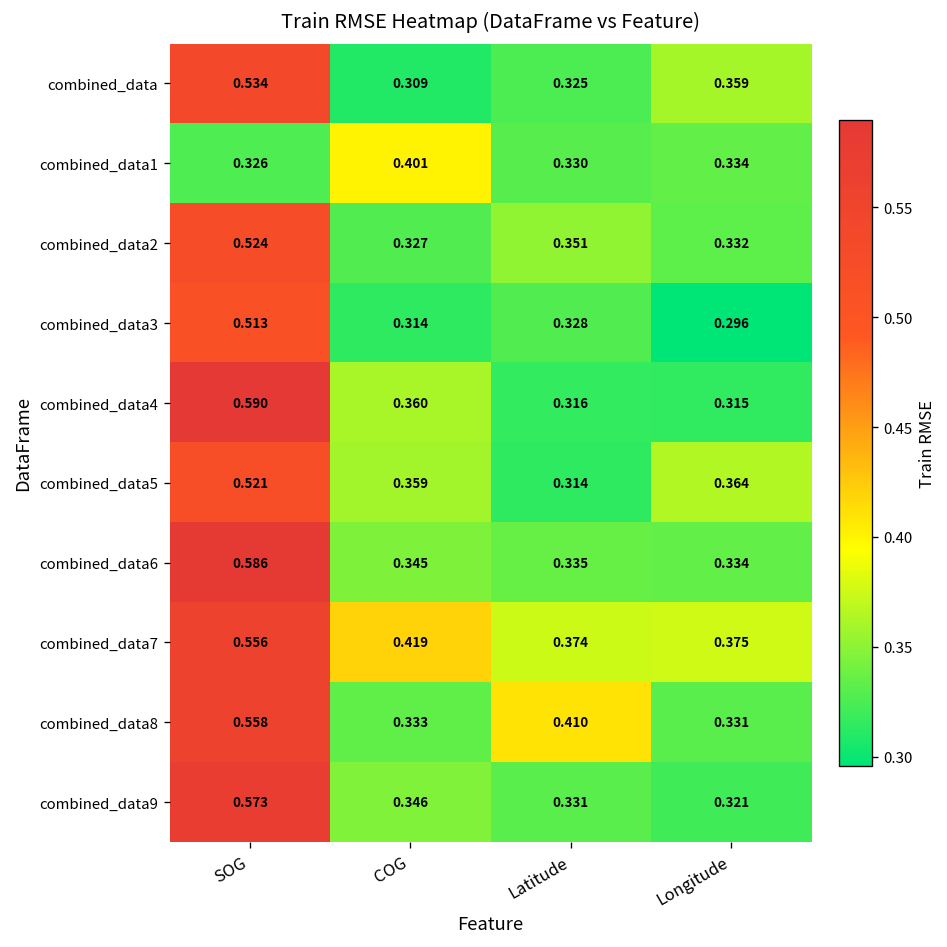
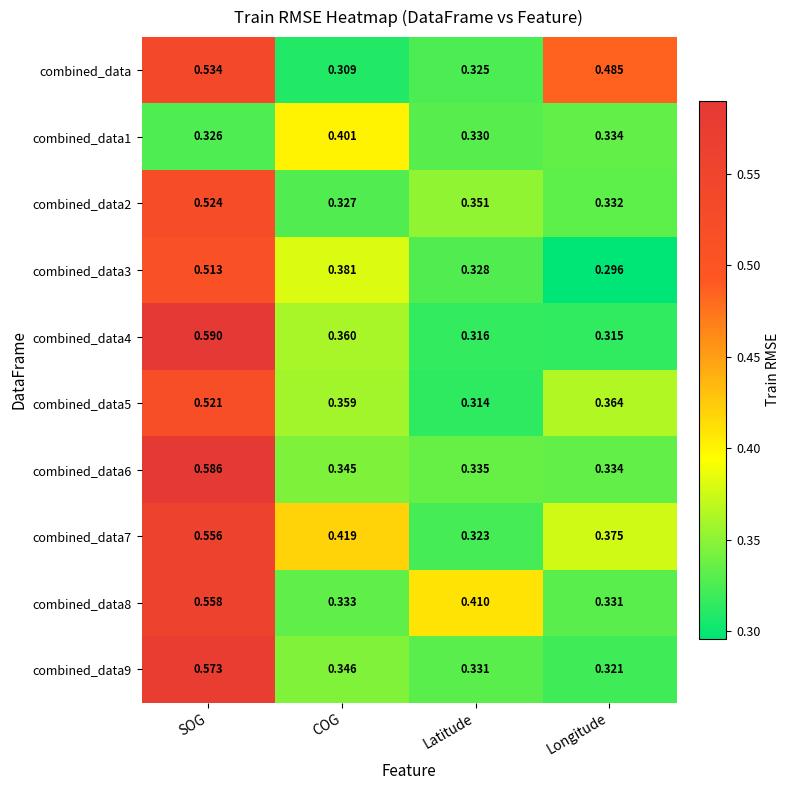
combined_data, Longitude: 0.359 -> 0.485
combined_data3, COG: 0.314 -> 0.381
combined_data7, Latitude: 0.374 -> 0.323
